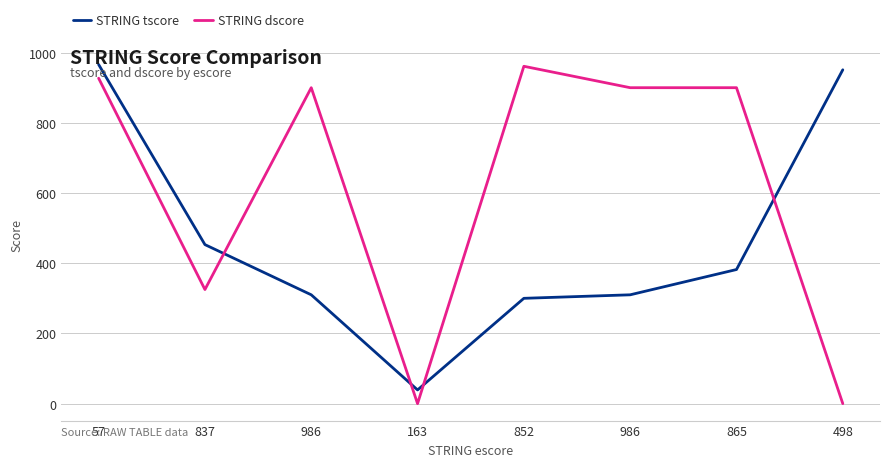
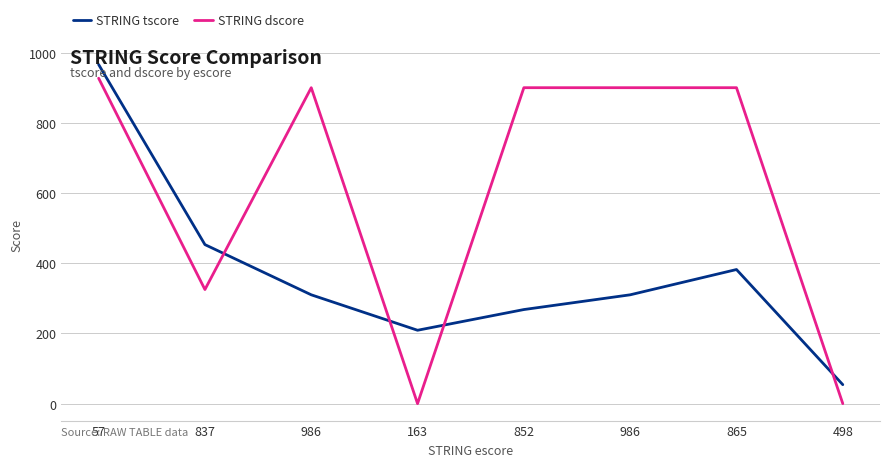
STRING tscore, 163: 40 -> 210
STRING tscore, 852: 300 -> 270
STRING dscore, 852: 960 -> 900
STRING tscore, 498: 950 -> 50
